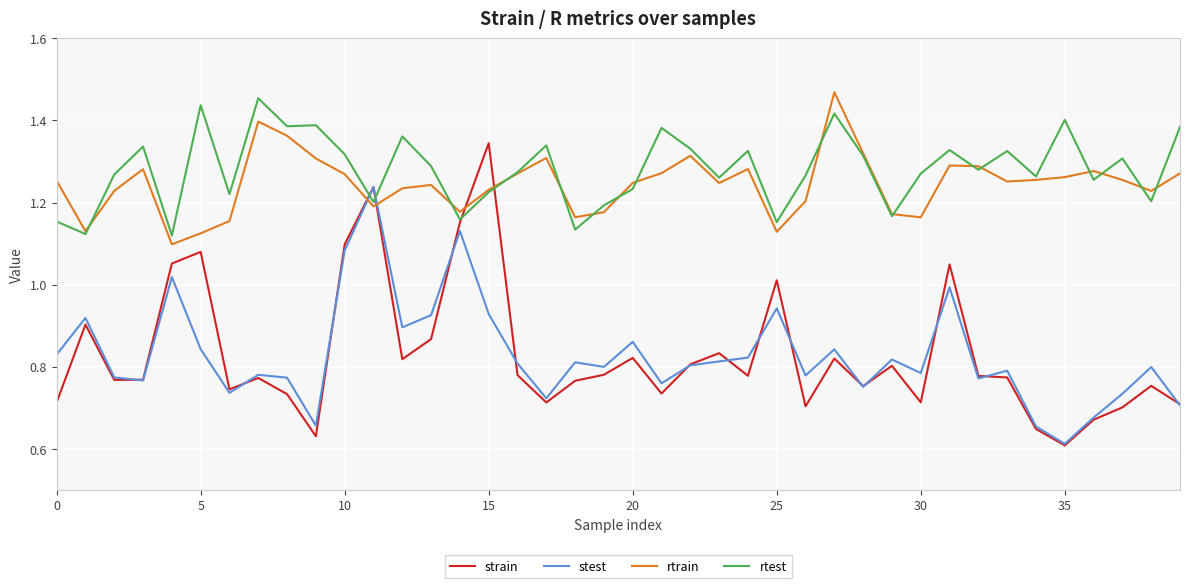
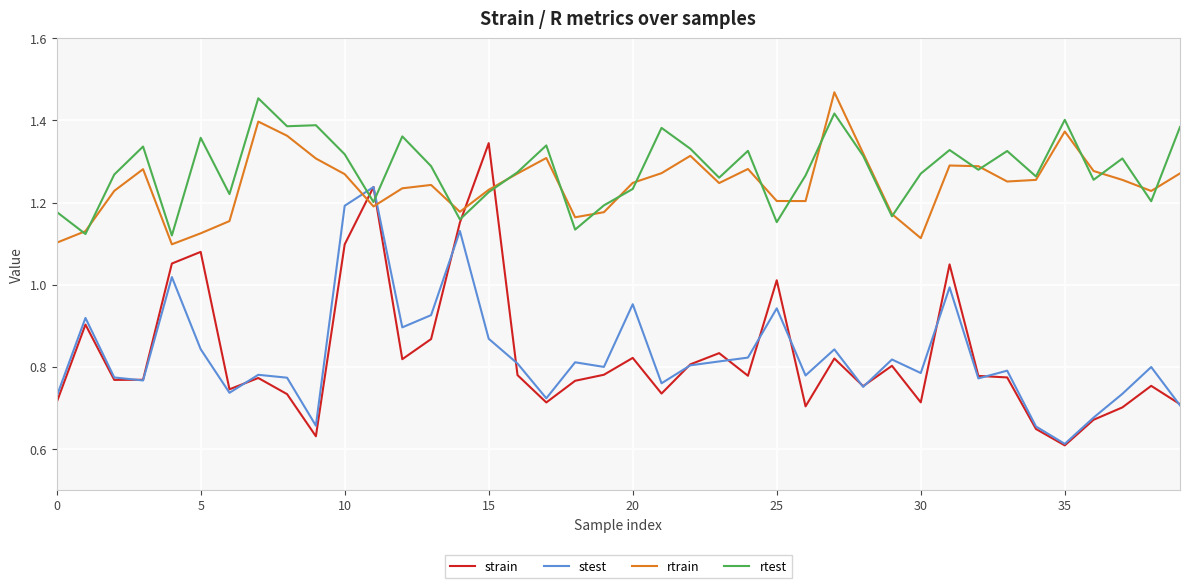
stest, 0: 0.83 -> 0.73
rtrain, 0: 1.25 -> 1.10
rtest, 0: 1.15 -> 1.18
rtest, 5: 1.44 -> 1.36
stest, 10: 1.08 -> 1.19
stest, 15: 0.93 -> 0.87
stest, 20: 0.86 -> 0.95
rtrain, 25: 1.13 -> 1.20
rtrain, 30: 1.16 -> 1.11
rtrain, 35: 1.26 -> 1.37
